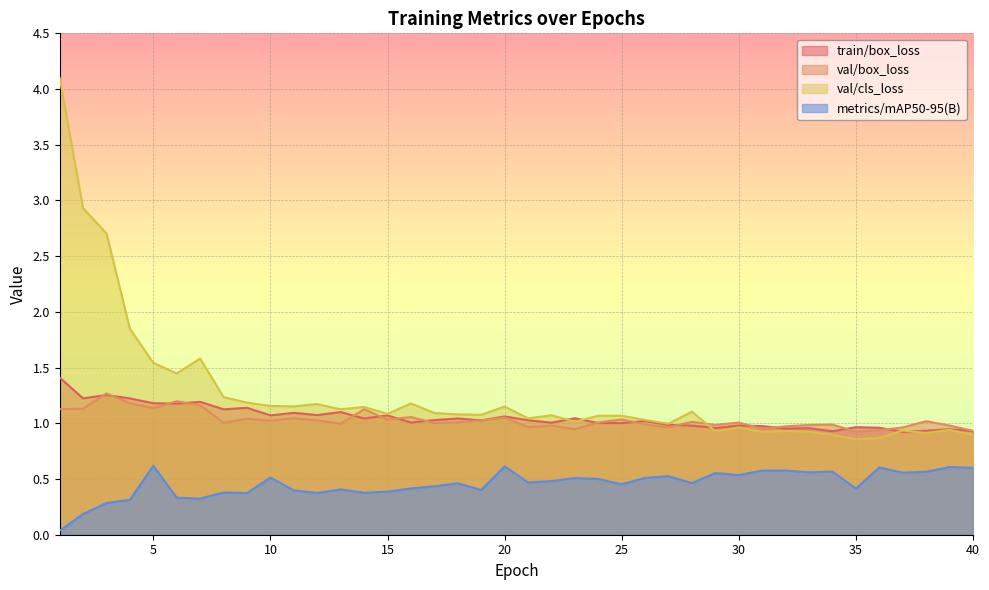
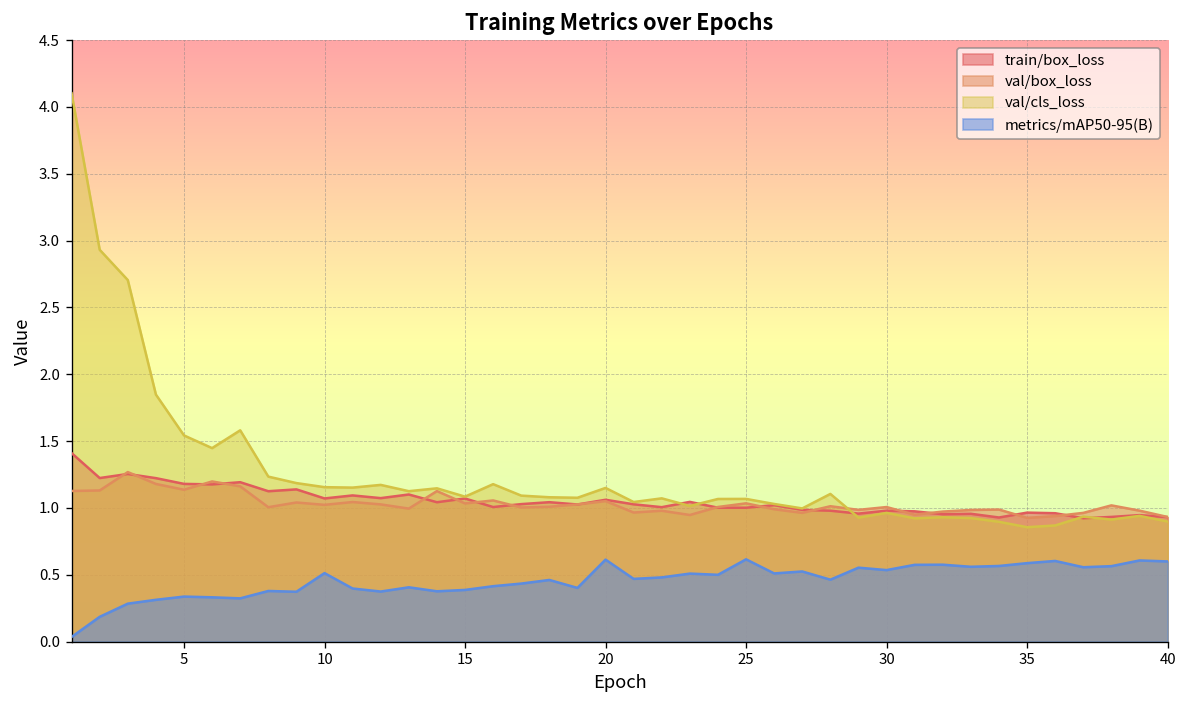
metrics/mAP50-95(B), 5: 0.62 -> 0.34
metrics/mAP50-95(B), 25: 0.45 -> 0.62
metrics/mAP50-95(B), 35: 0.41 -> 0.59
